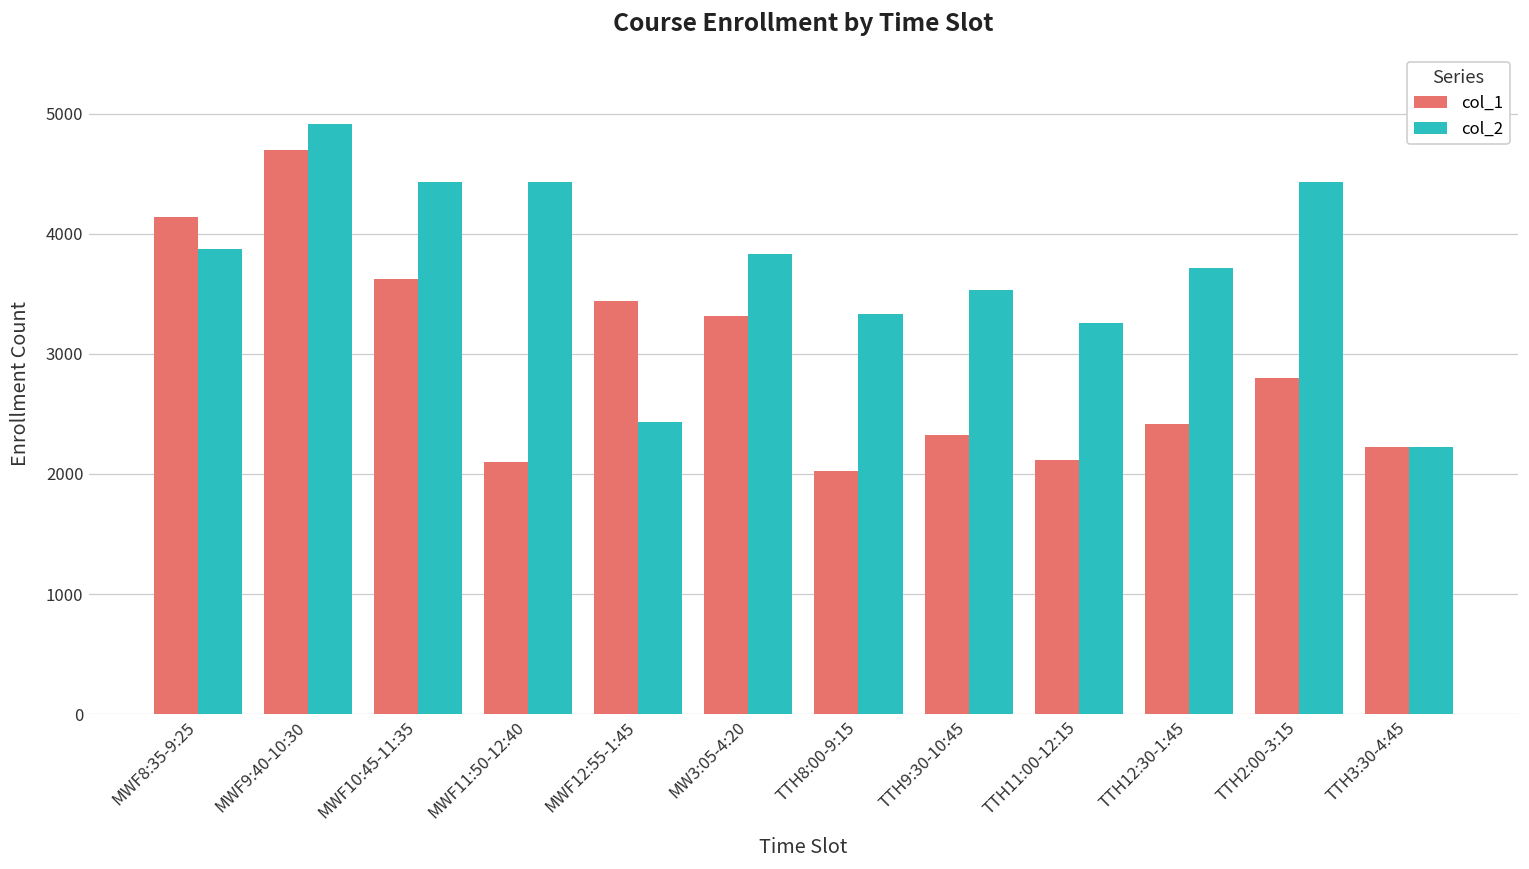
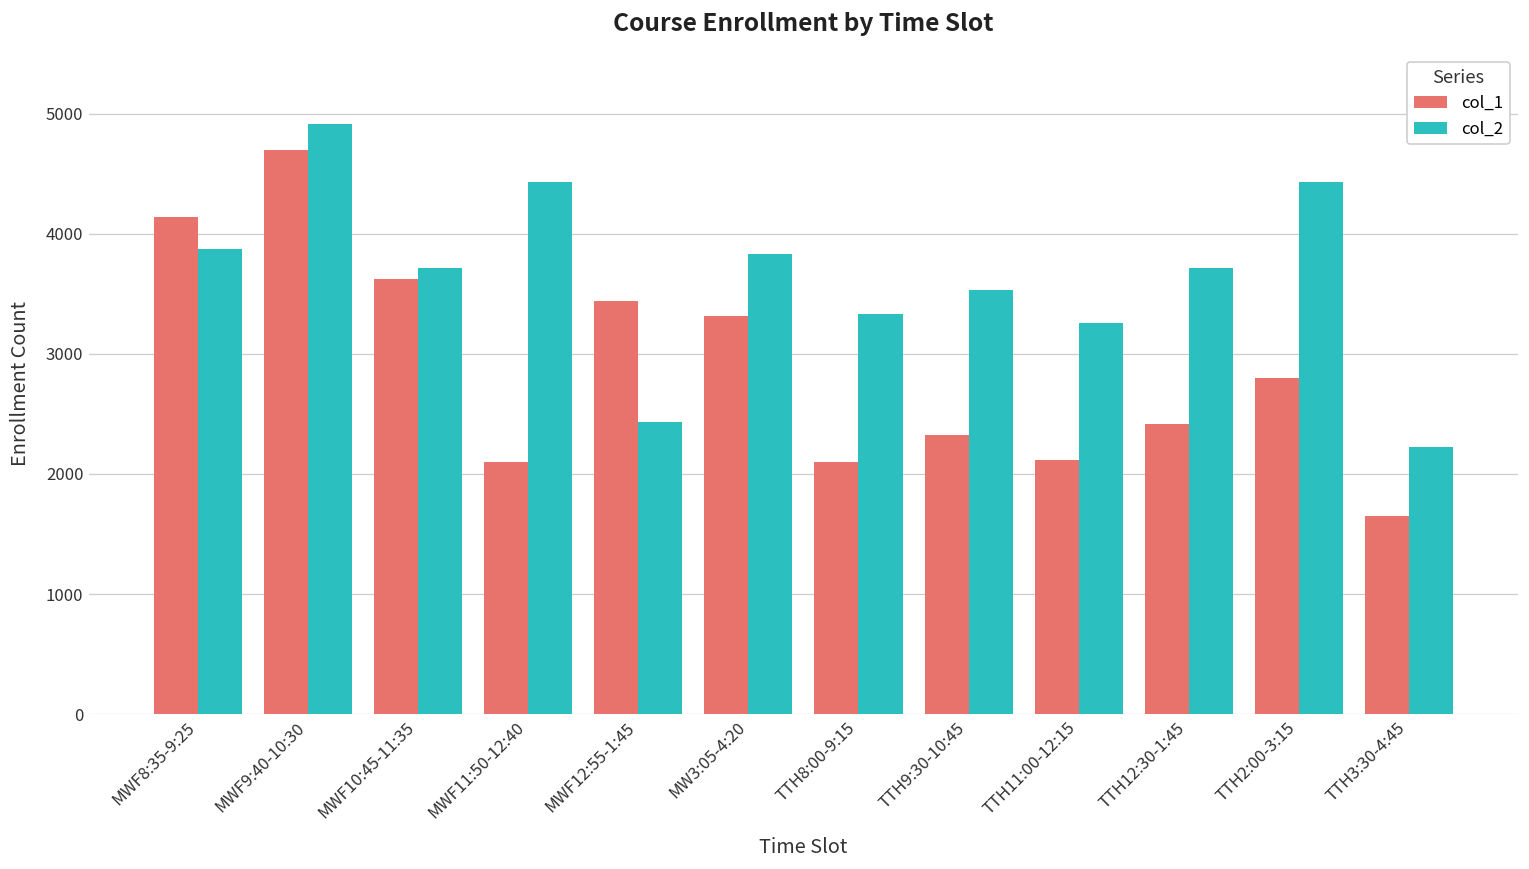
col_2, MWF10:45-11:35: 4430 -> 3720
col_1, TTH8:00-9:15: 2030 -> 2100
col_1, TTH3:30-4:45: 2220 -> 1650
